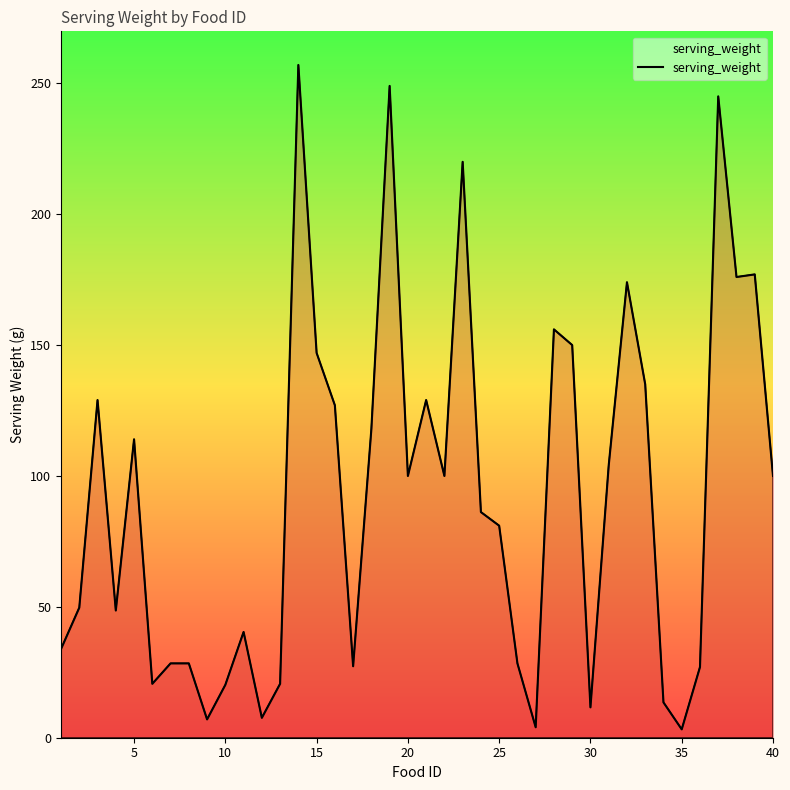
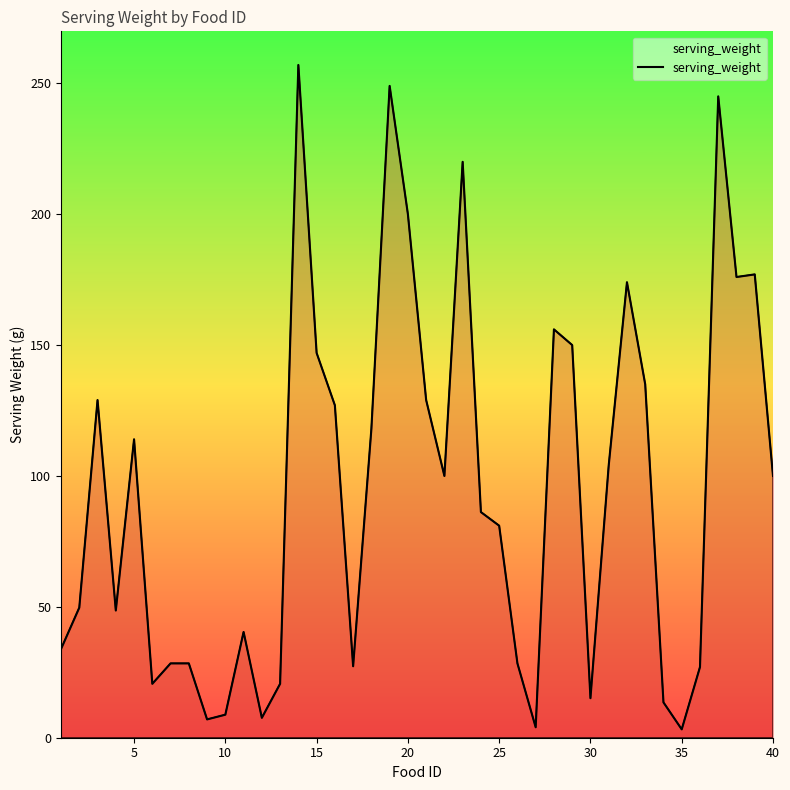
10: 20 -> 9
20: 100 -> 200
30: 12 -> 15
